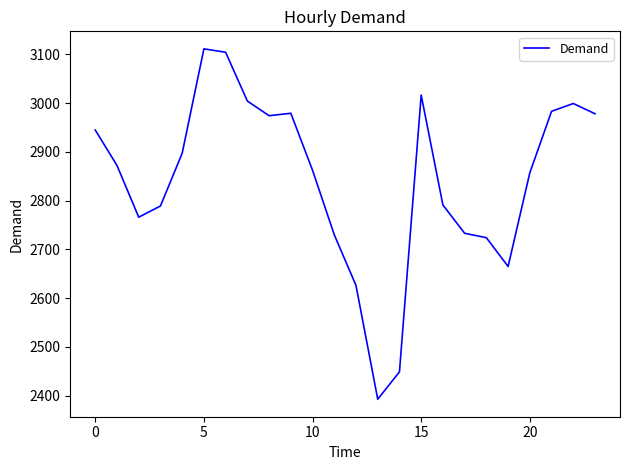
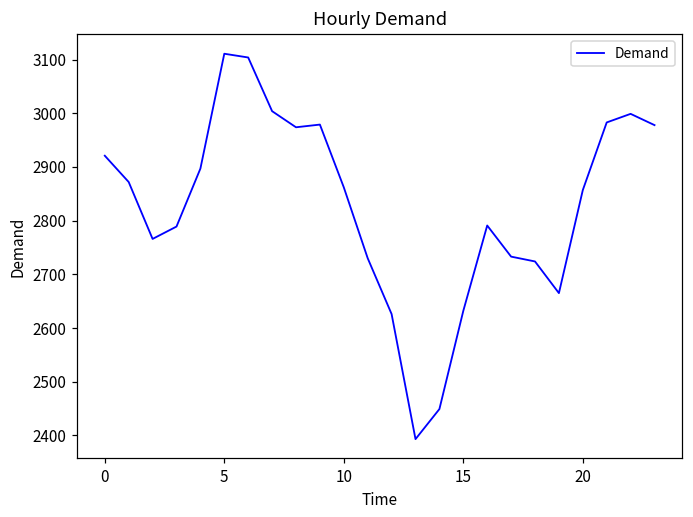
0: 2940 -> 2920
15: 3020 -> 2630
